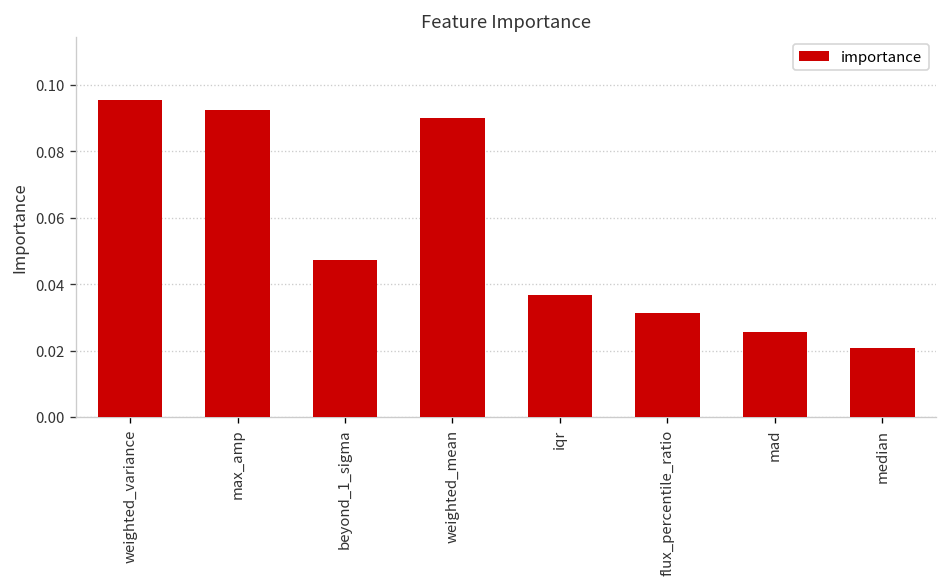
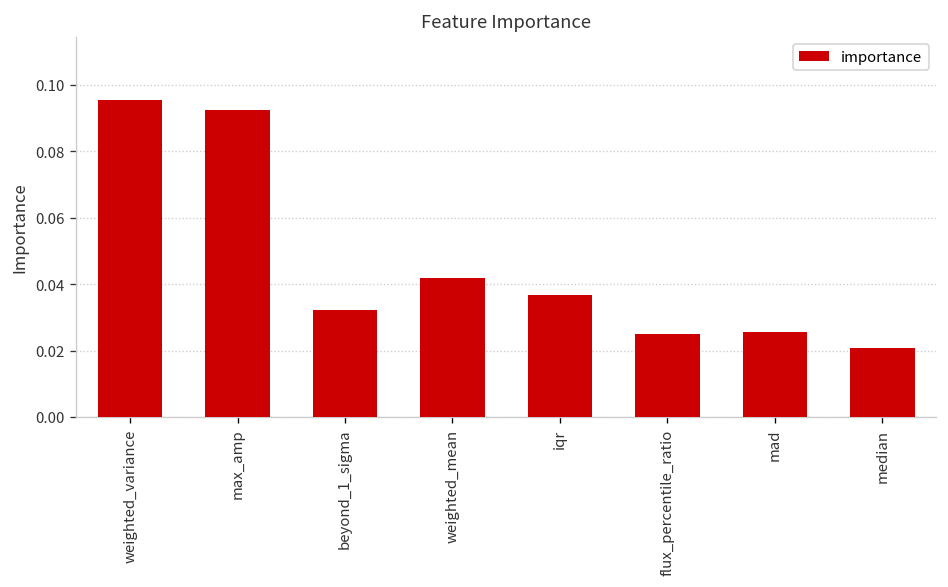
beyond_1_sigma: 0.047 -> 0.032
weighted_mean: 0.090 -> 0.042
flux_percentile_ratio: 0.031 -> 0.025
